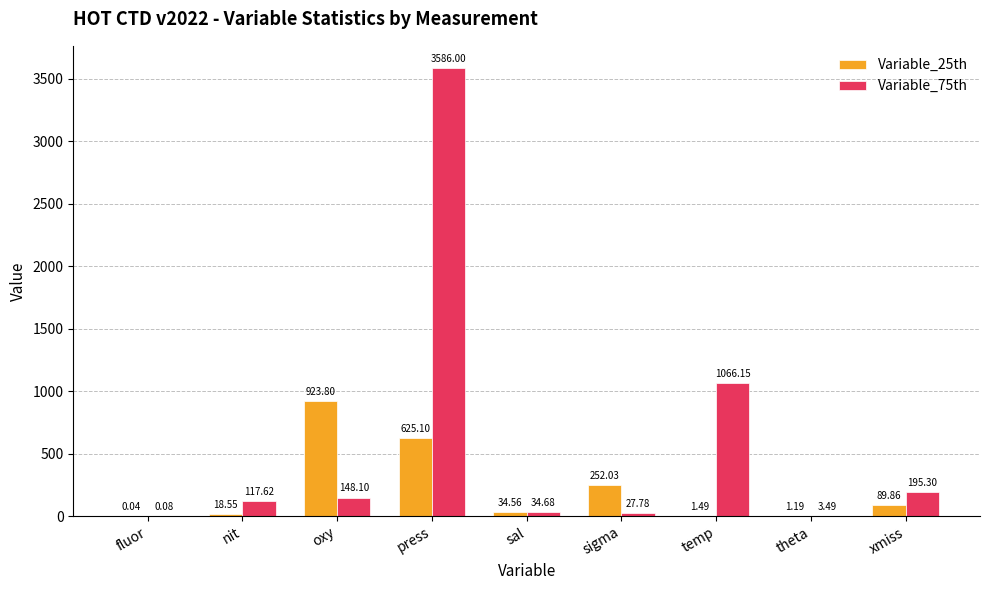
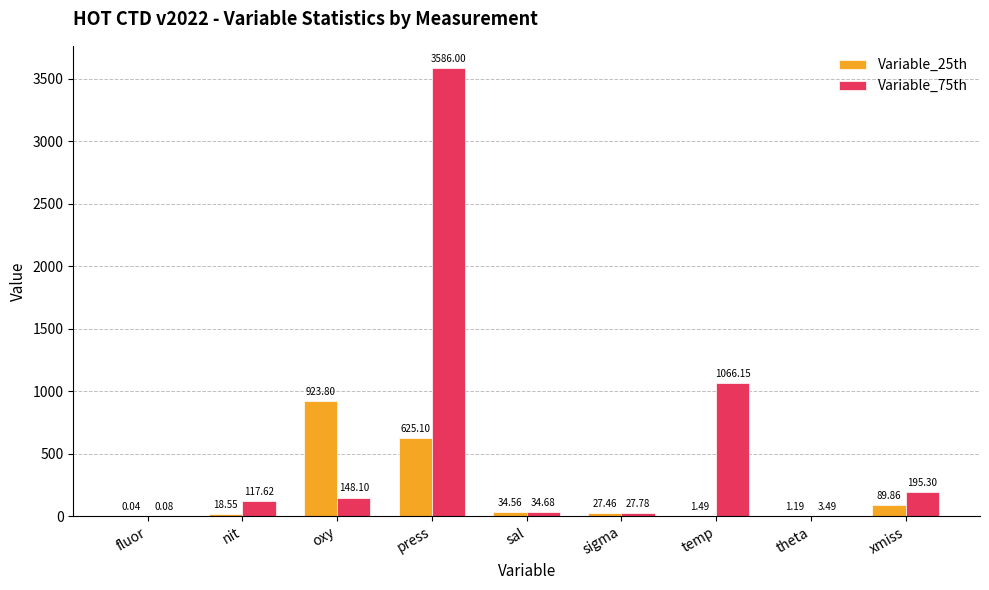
Variable_25th, sigma: 252.03 -> 27.46
